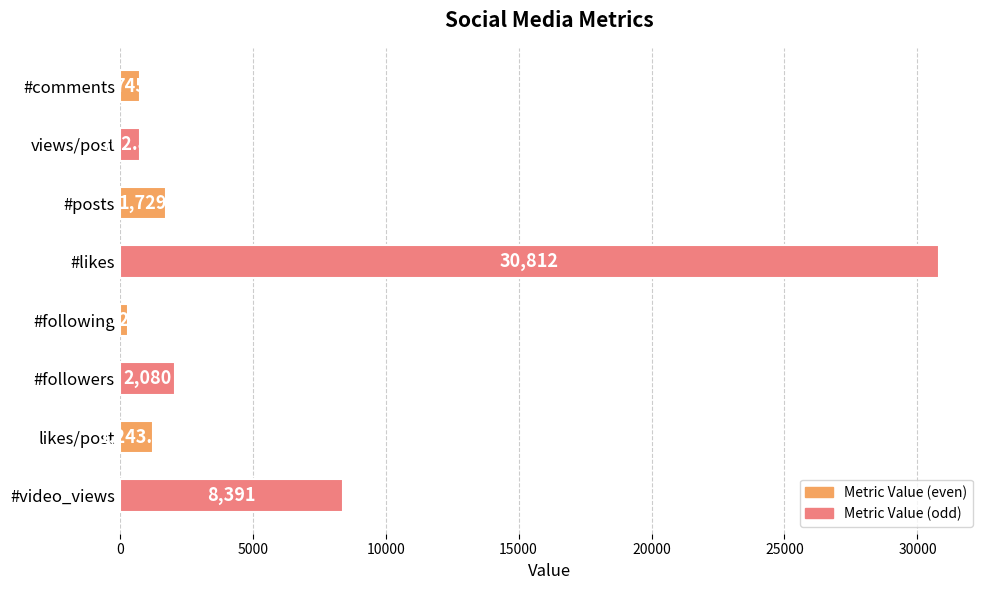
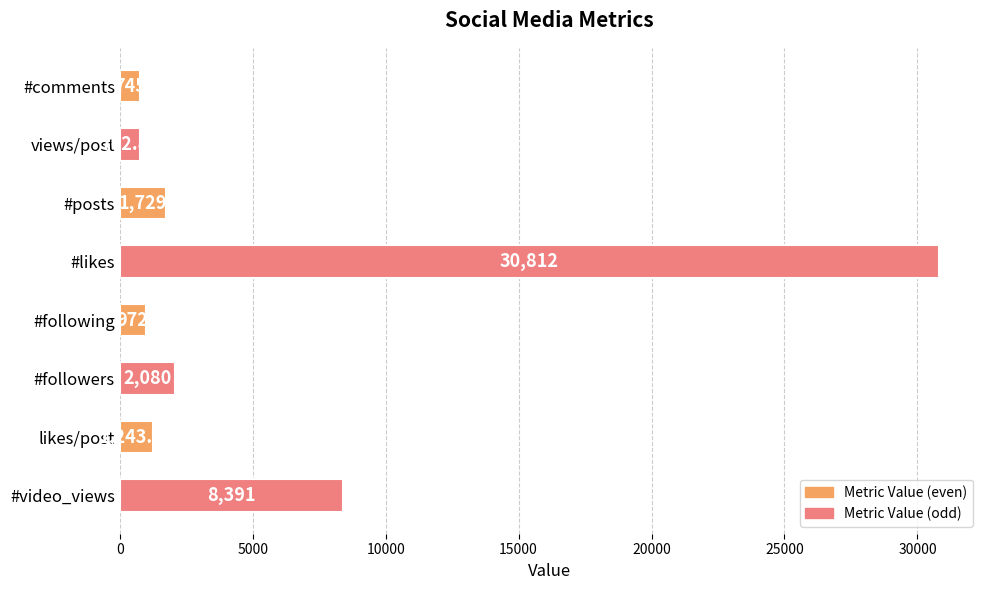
#following: 300 -> 1000
